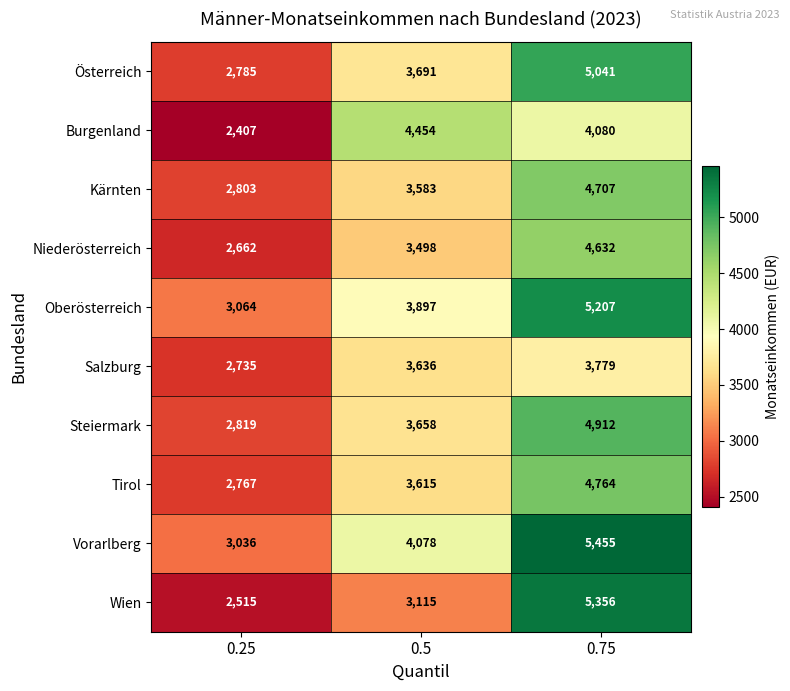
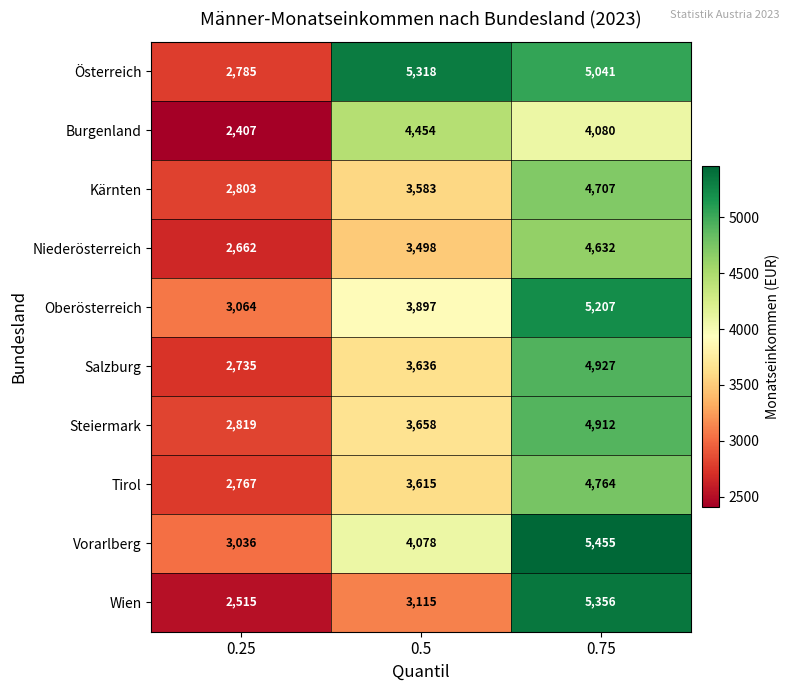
Österreich, 0.5: 3,691 -> 5,318
Salzburg, 0.75: 3,779 -> 4,927
